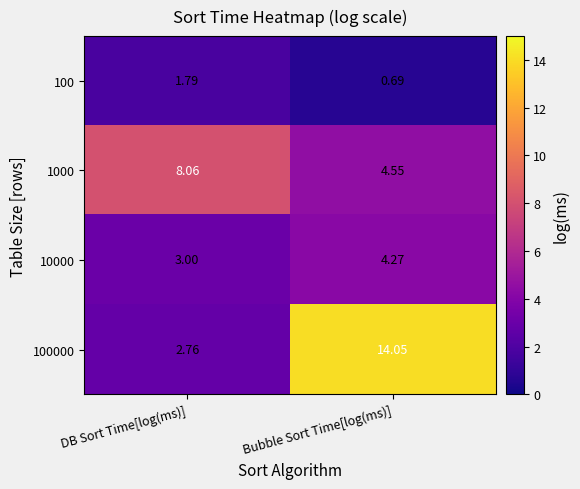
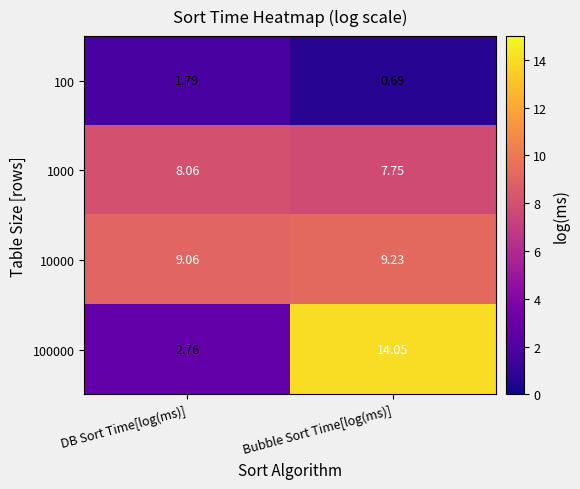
1000, Bubble Sort Time[log(ms)]: 4.55 -> 7.75
10000, DB Sort Time[log(ms)]: 3.00 -> 9.06
10000, Bubble Sort Time[log(ms)]: 4.27 -> 9.23
